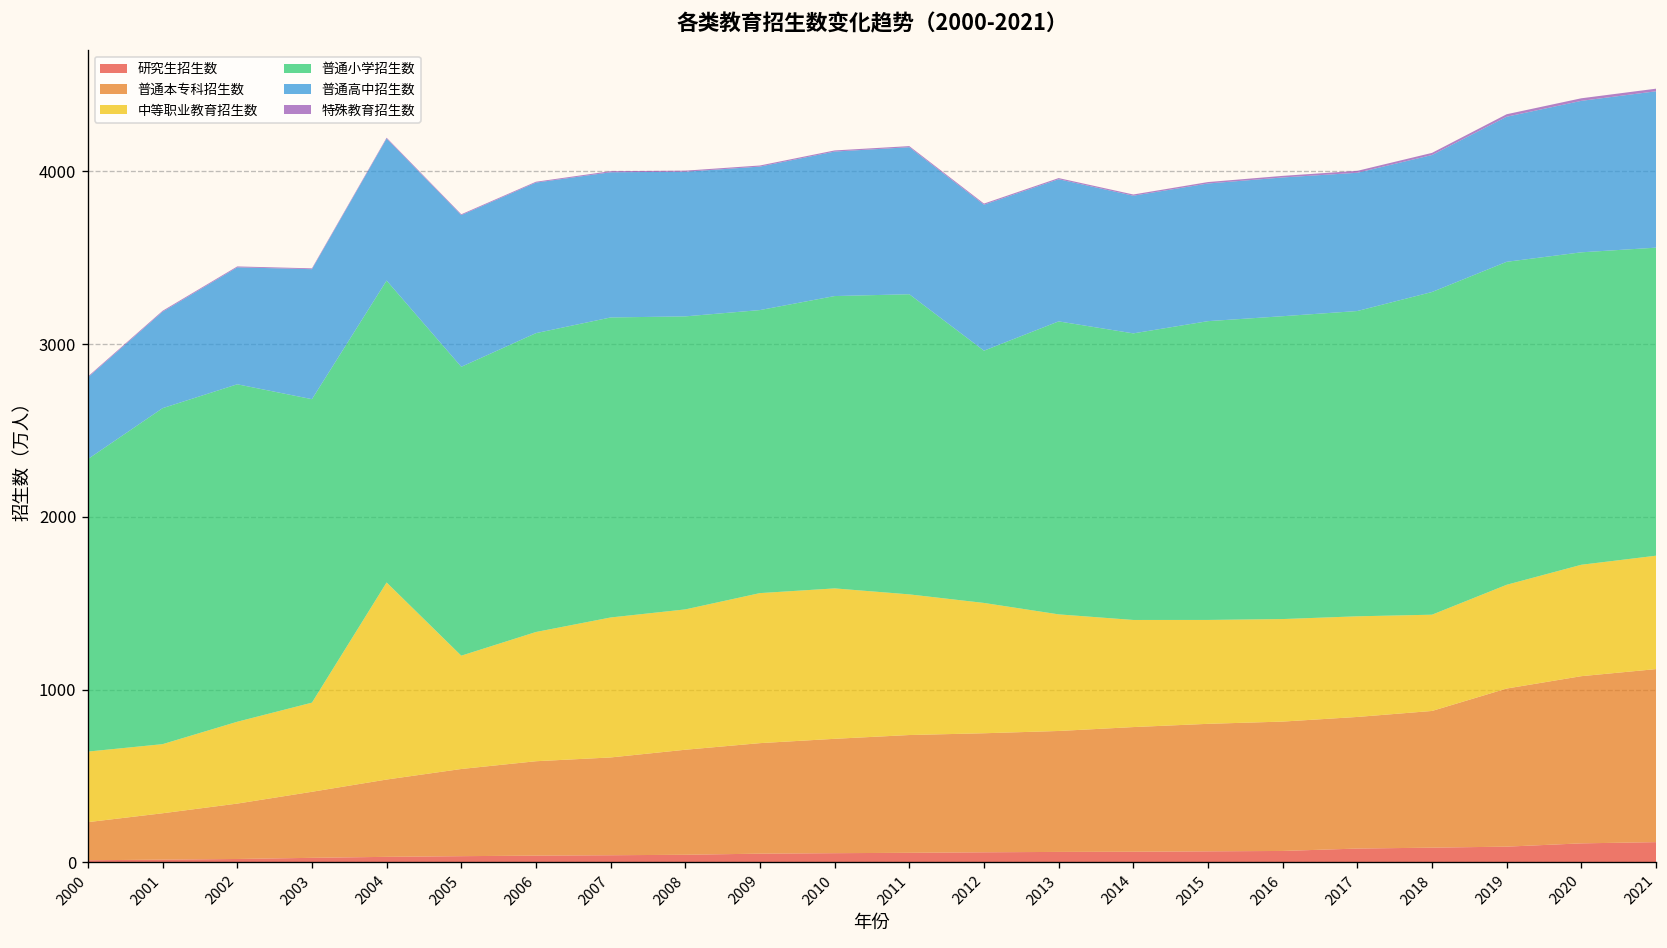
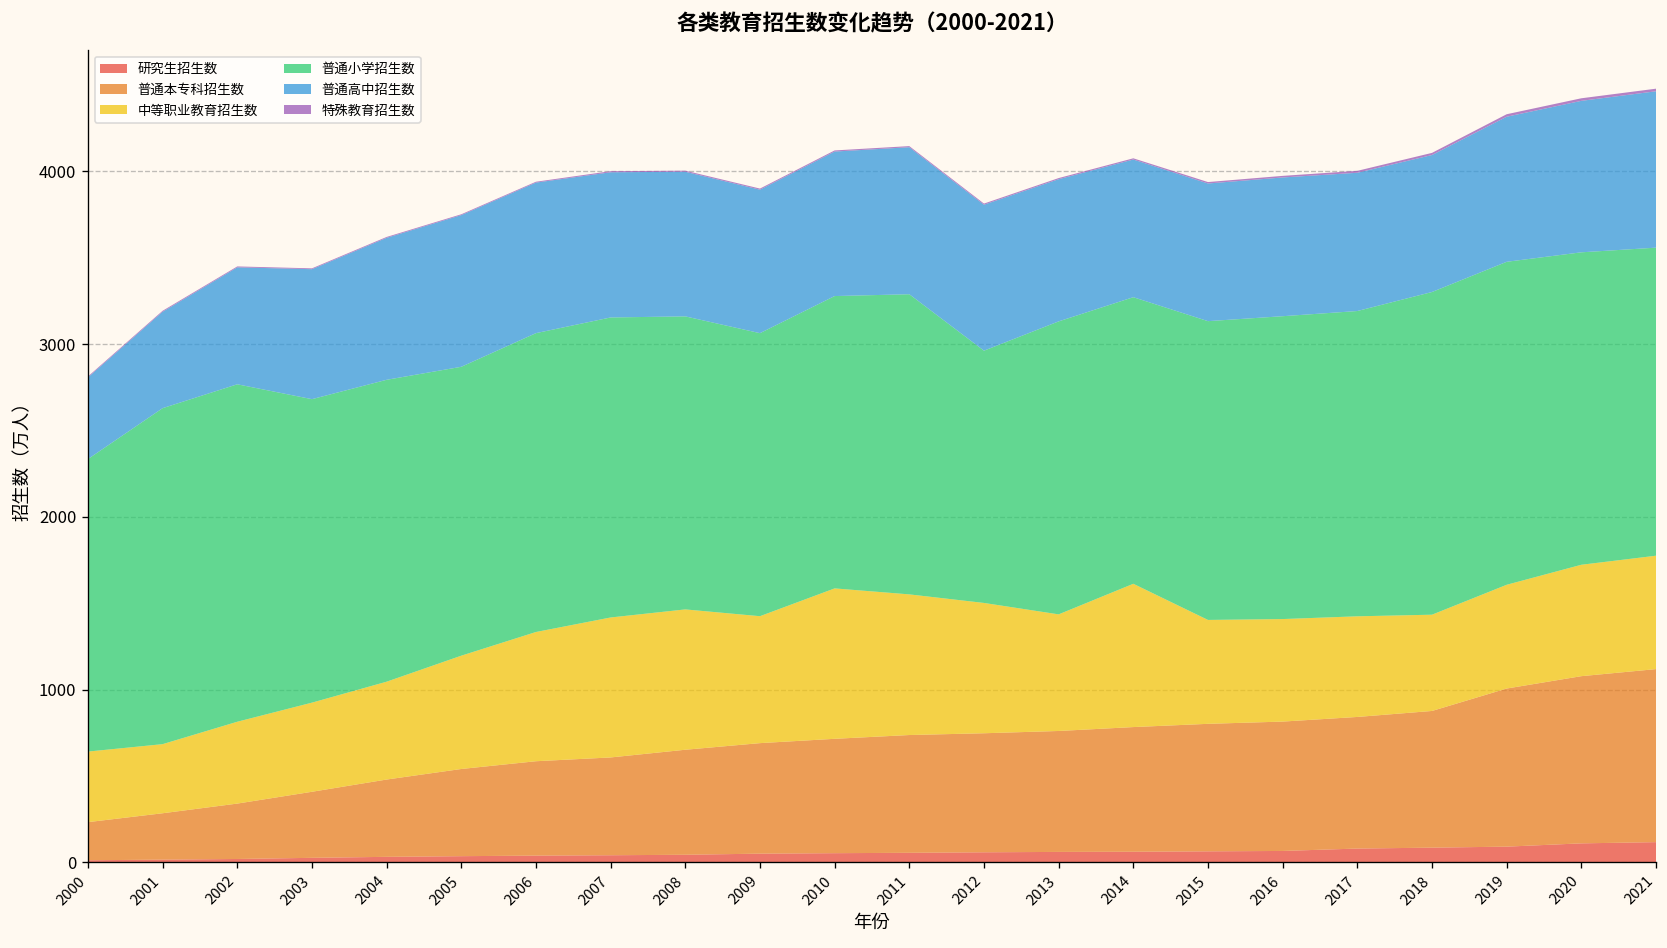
中等职业教育招生数, 2004: 1140 -> 570
中等职业教育招生数, 2009: 870 -> 730
中等职业教育招生数, 2014: 620 -> 830
